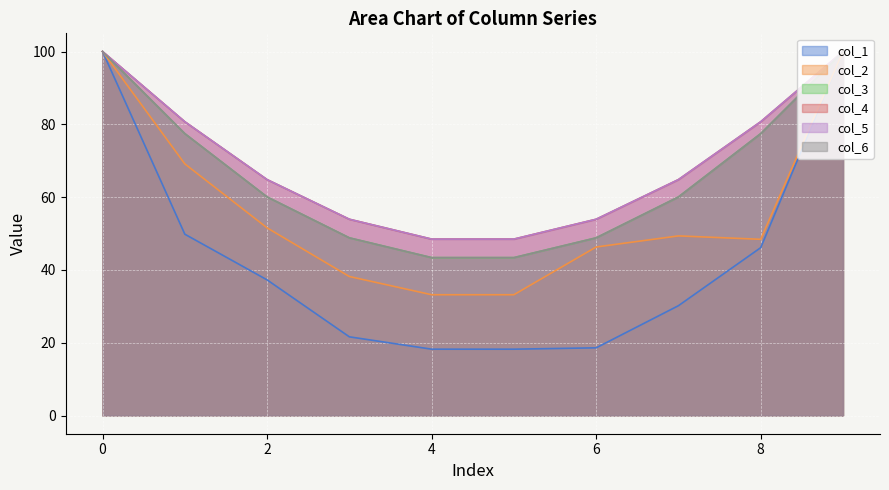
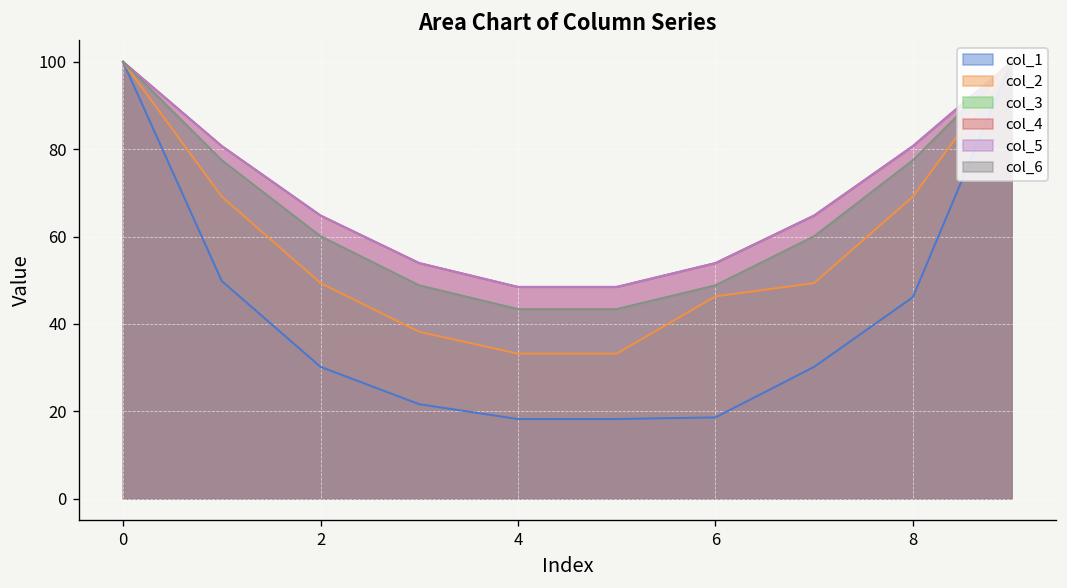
col_1, 2: 37 -> 30
col_2, 2: 52 -> 49
col_2, 8: 48 -> 69
